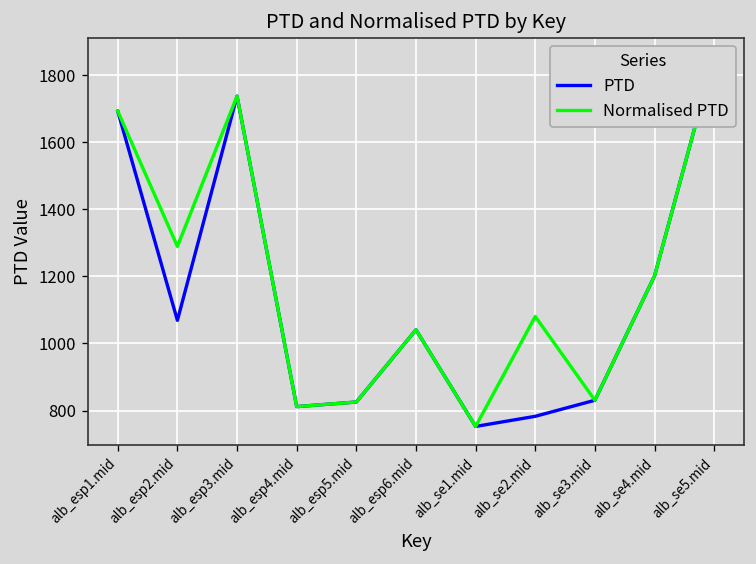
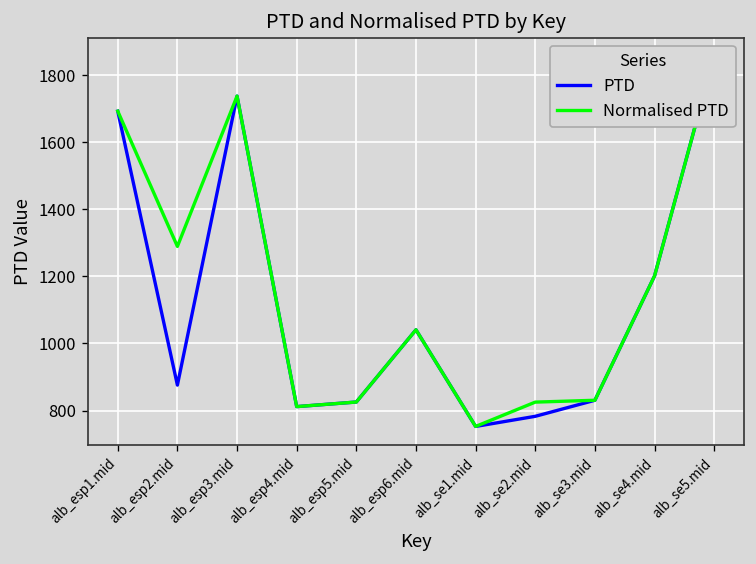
PTD, alb_esp2.mid: 1070 -> 880
Normalised PTD, alb_se2.mid: 1080 -> 830
